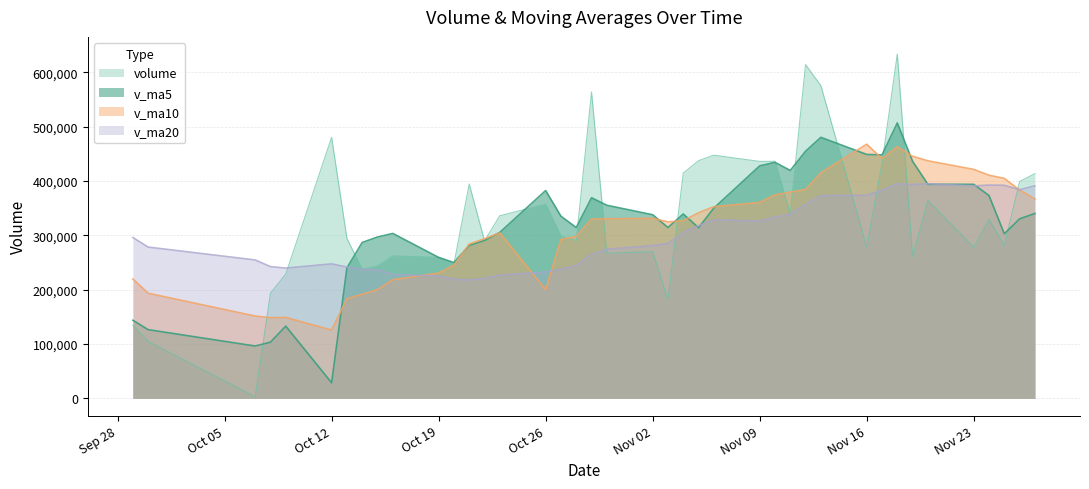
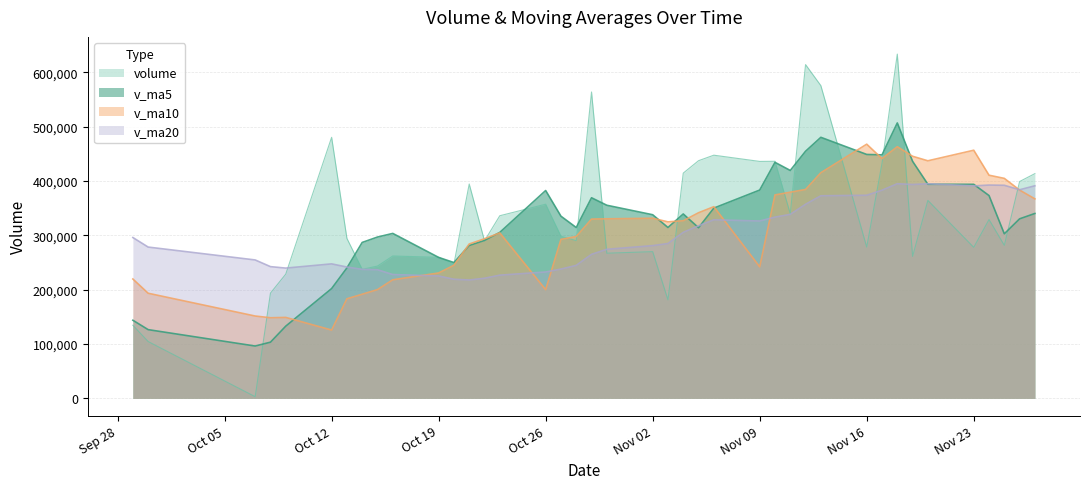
v_ma5, Oct 12: 30,000 -> 200,000
v_ma5, Nov 09: 430,000 -> 380,000
v_ma10, Nov 09: 360,000 -> 240,000
v_ma10, Nov 23: 420,000 -> 460,000
